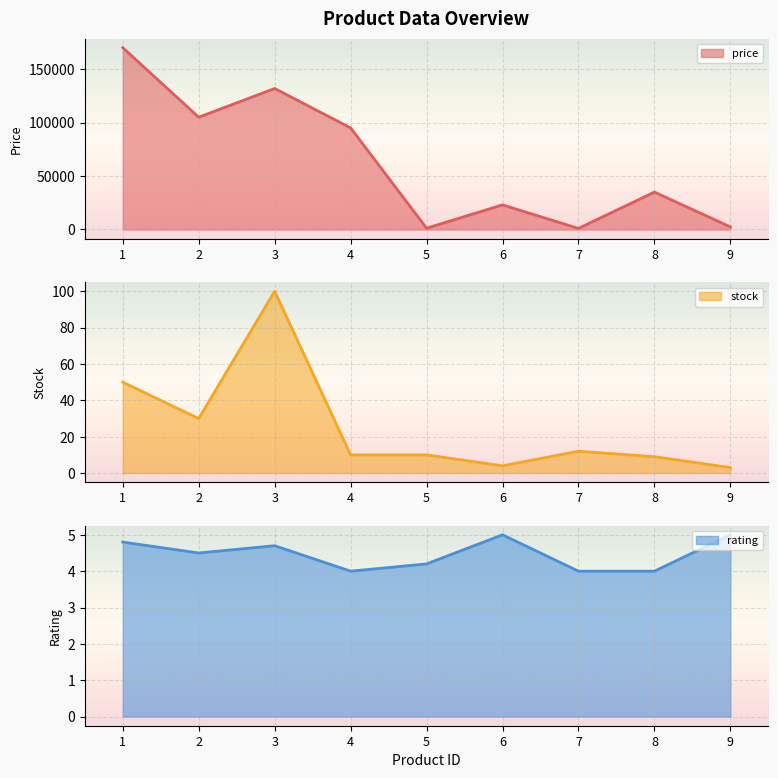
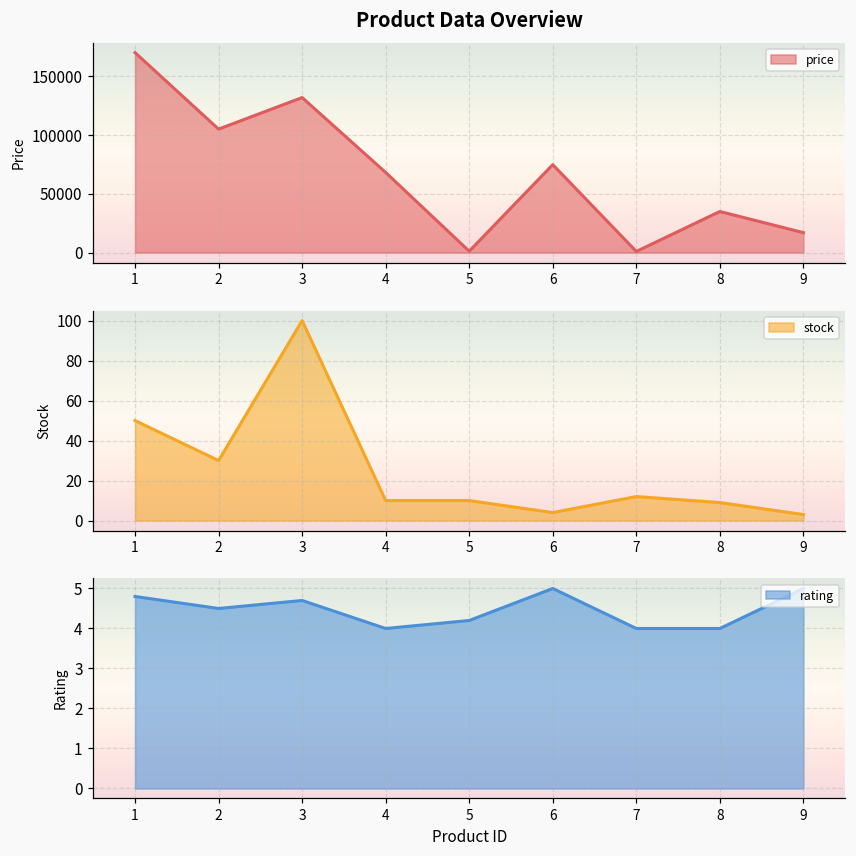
Product Data Overview, 4: 95000 -> 68000
Product Data Overview, 6: 23000 -> 75000
Product Data Overview, 9: 2000 -> 17000
